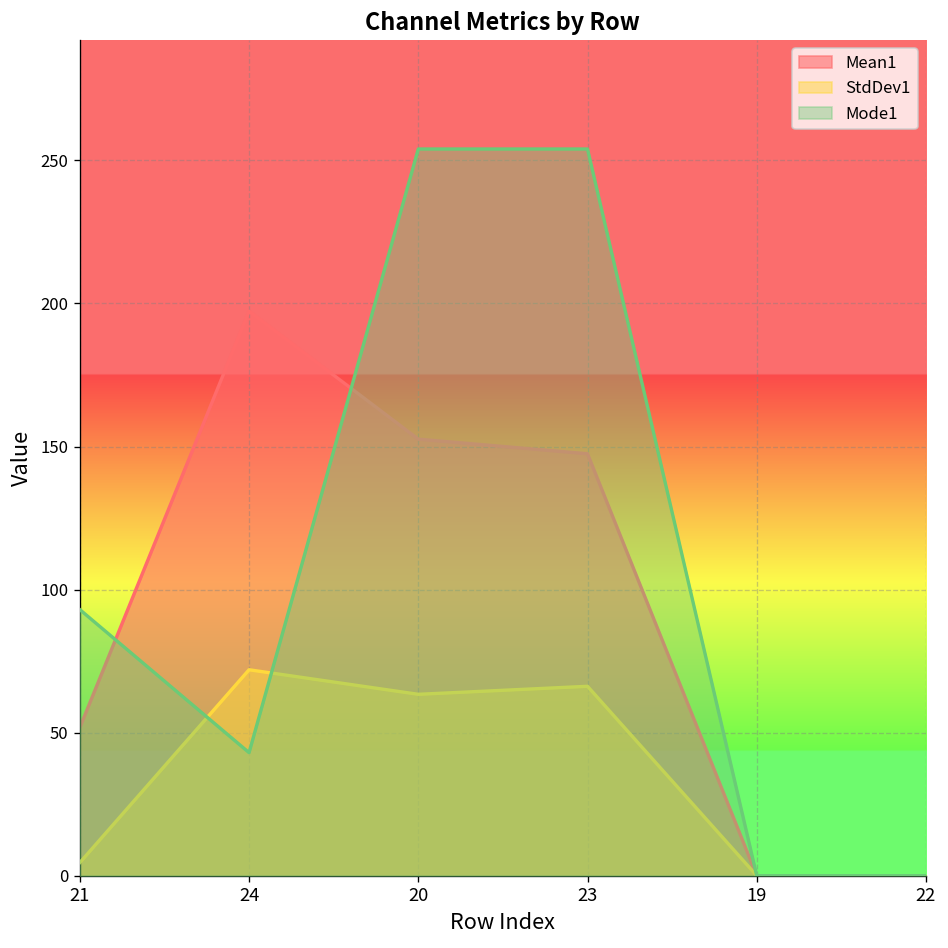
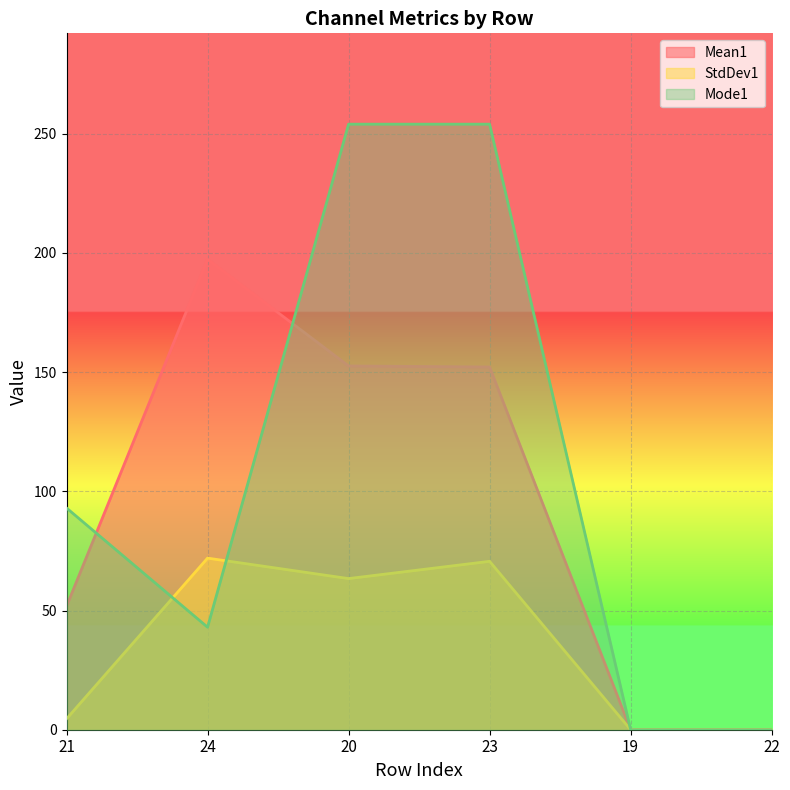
Mean1, 23: 147 -> 152
StdDev1, 23: 66 -> 71
